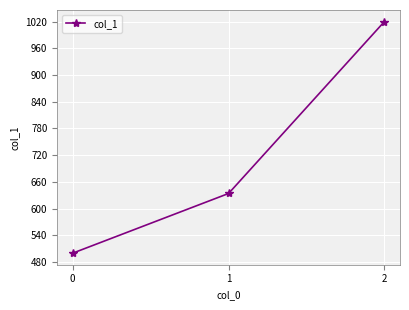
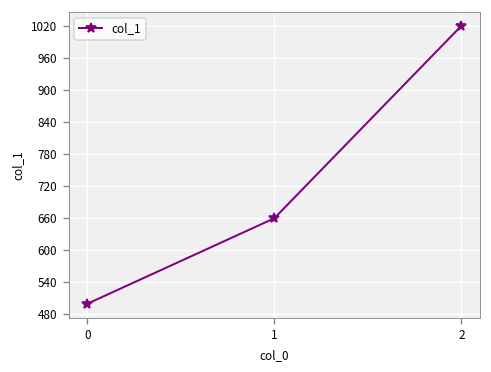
1: 630 -> 660
